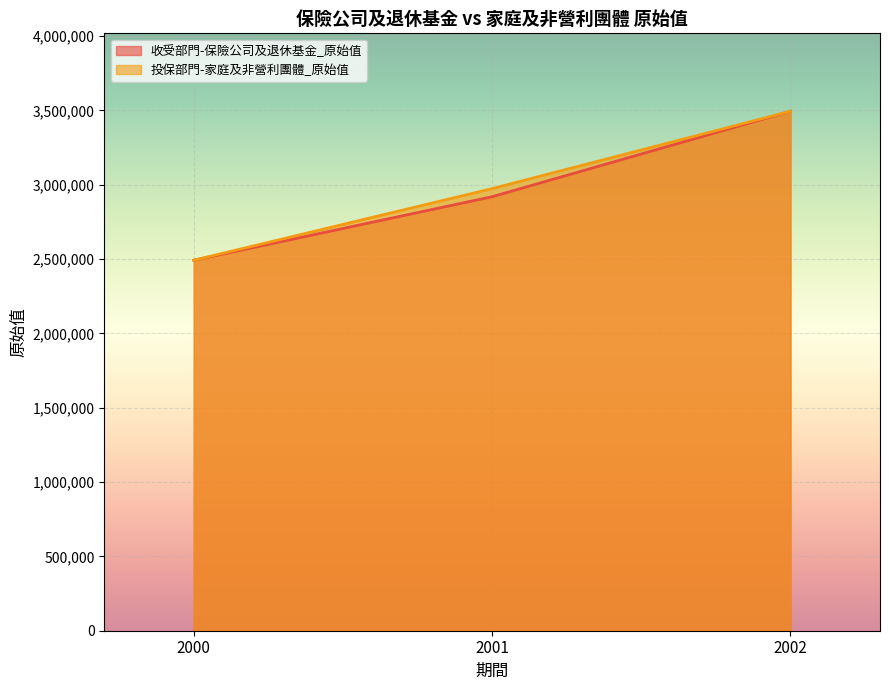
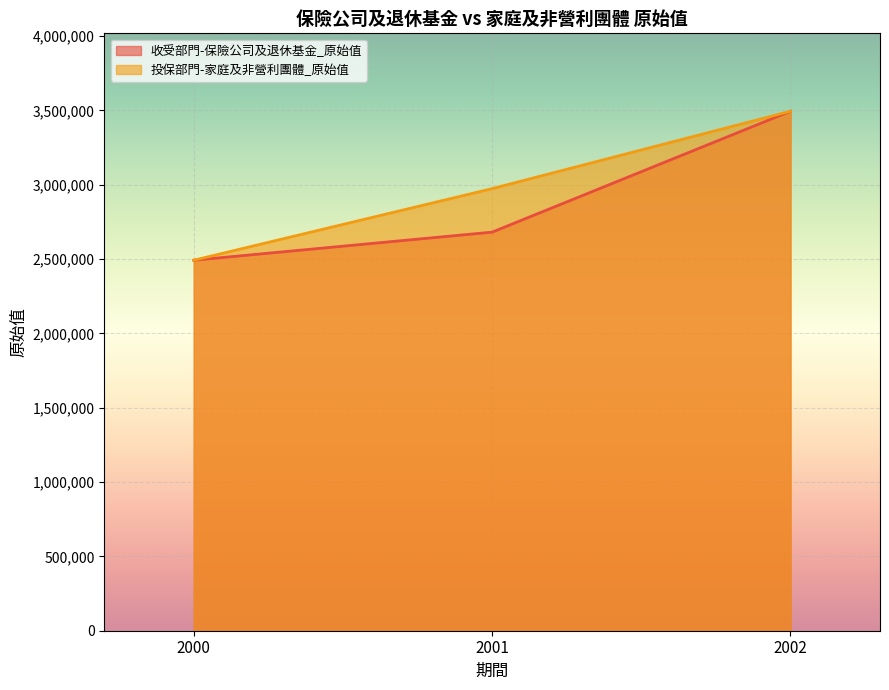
收受部門-保險公司及退休基金_原始值, 2001: 2,920,000 -> 2,680,000
